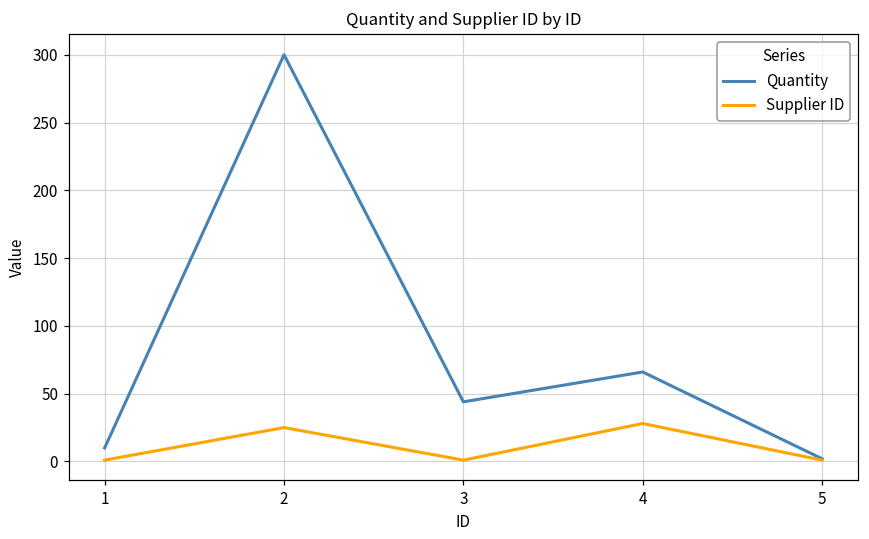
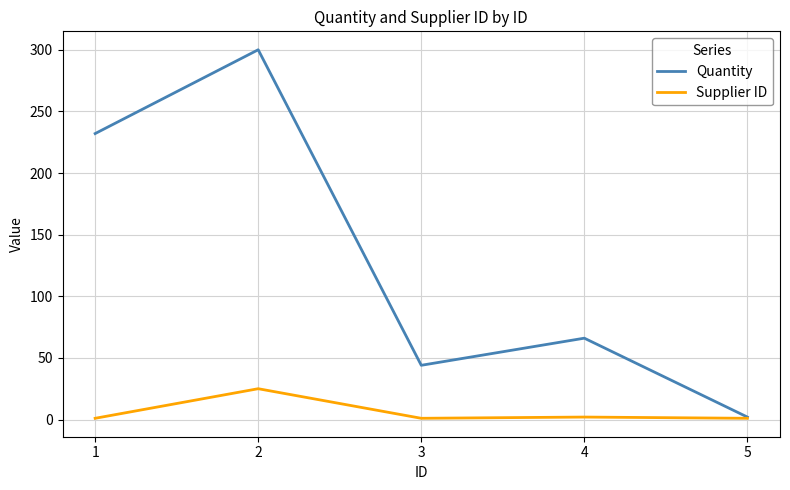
Quantity, 1: 10 -> 232
Supplier ID, 4: 28 -> 2
